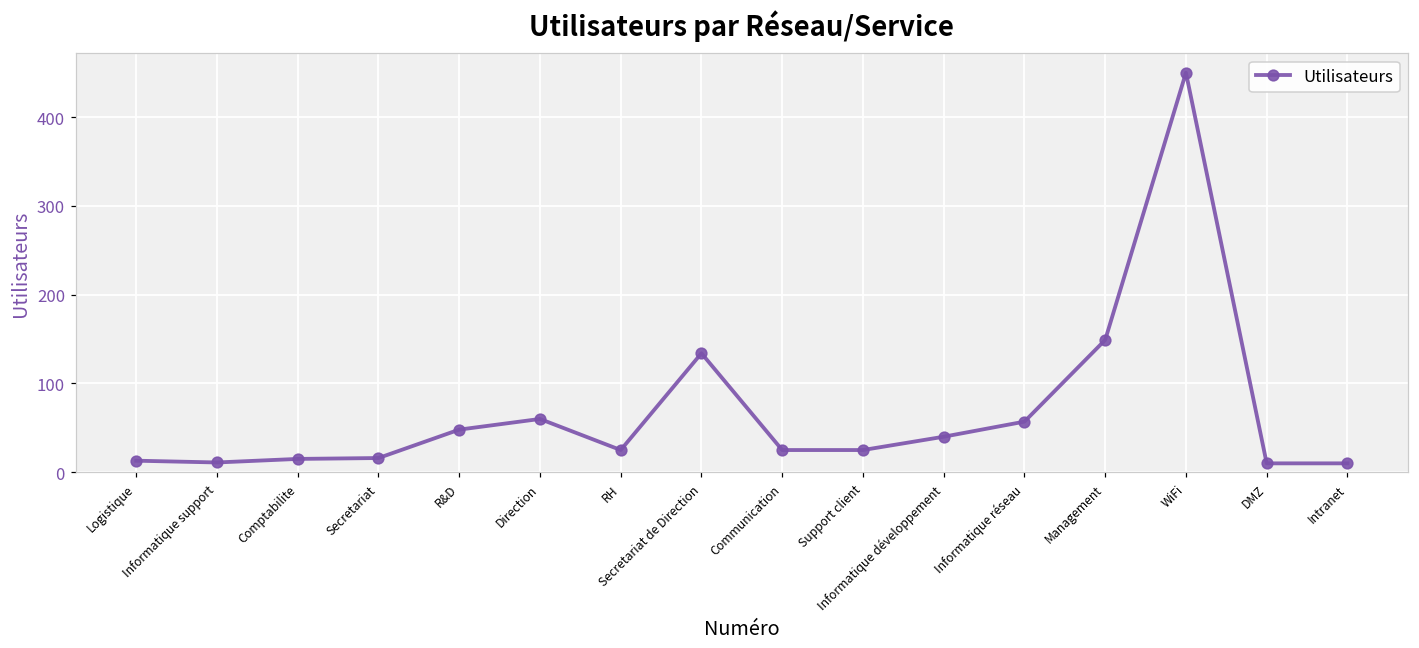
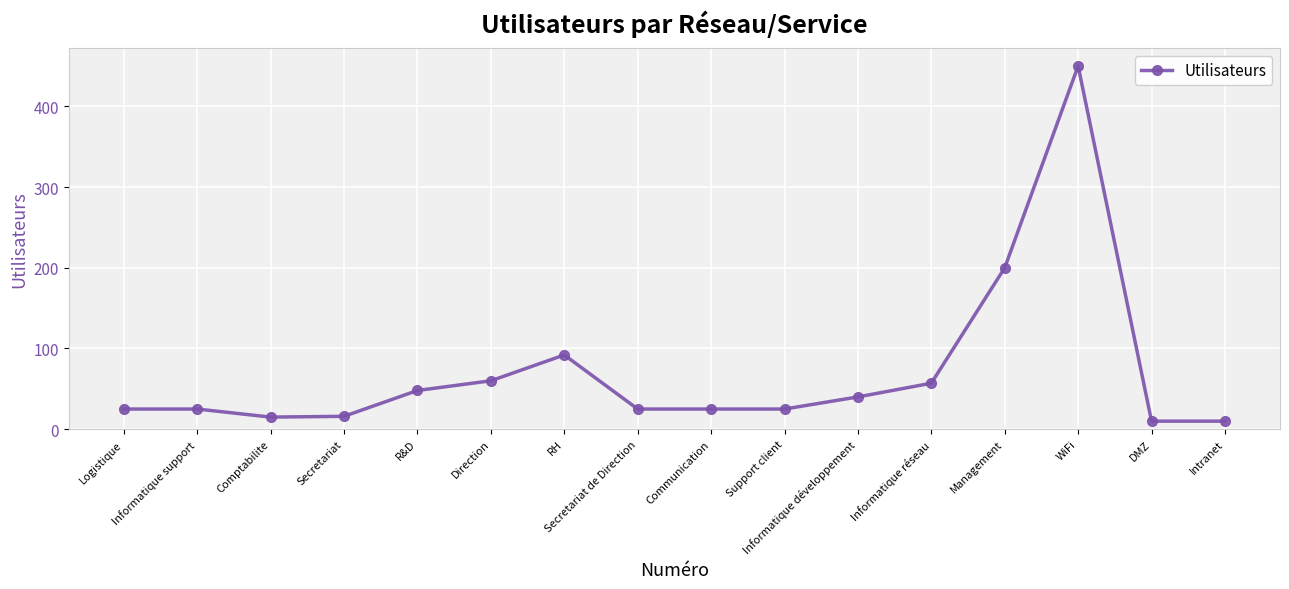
Logistique: 10 -> 30
Informatique support: 10 -> 30
RH: 30 -> 90
Secretariat de Direction: 130 -> 30
Management: 150 -> 200
